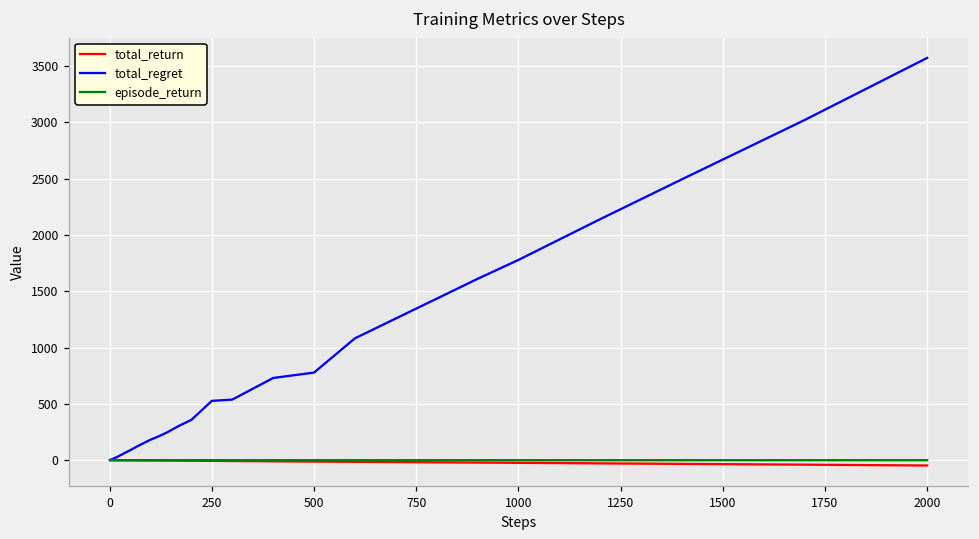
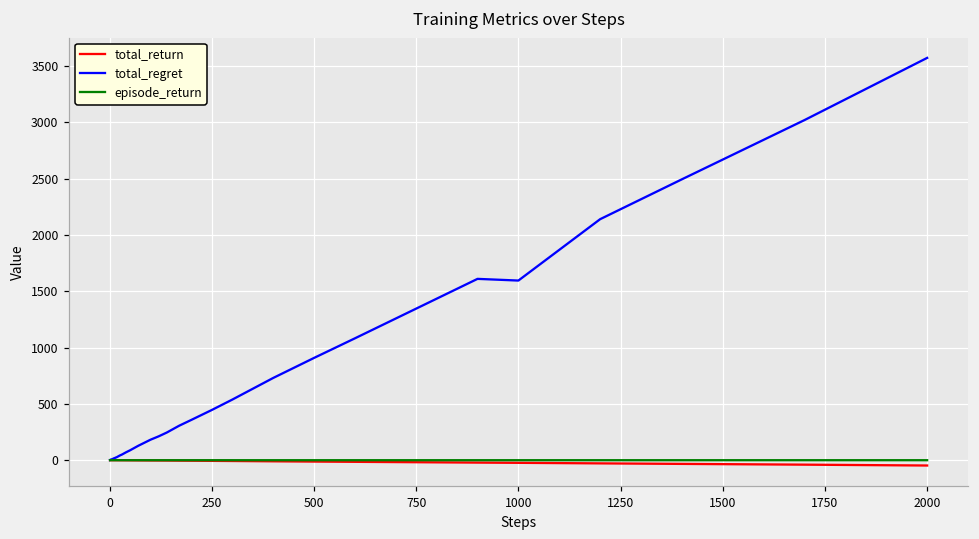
total_regret, 250: 530 -> 450
total_regret, 500: 780 -> 910
total_regret, 1000: 1780 -> 1600
